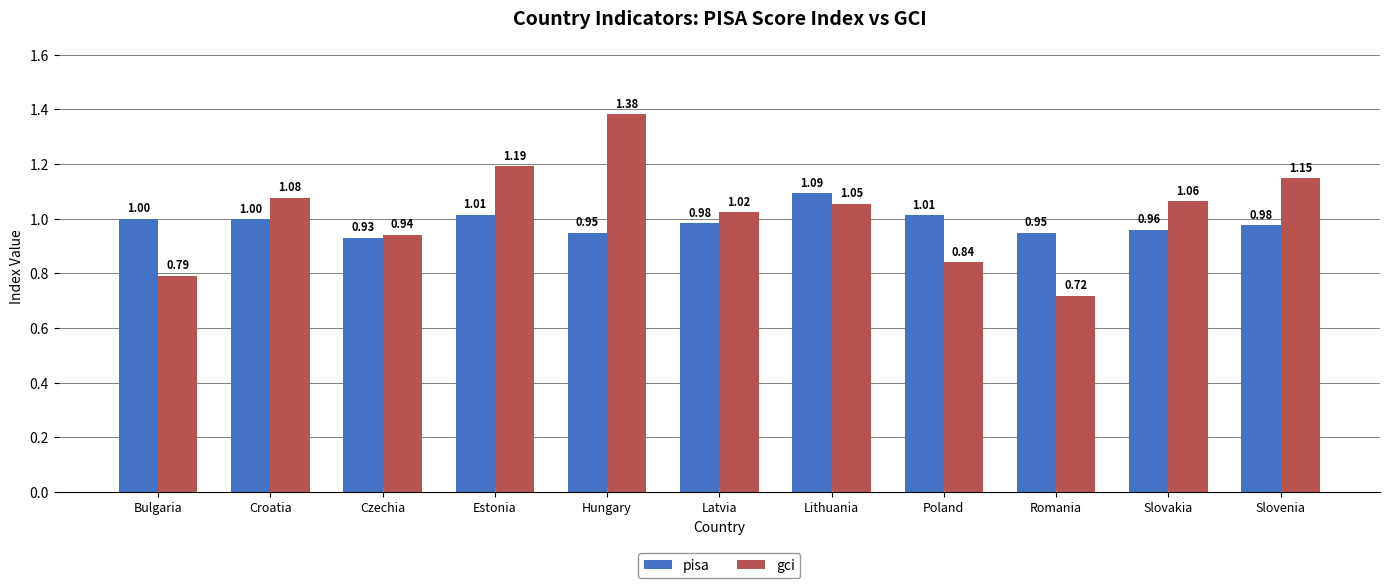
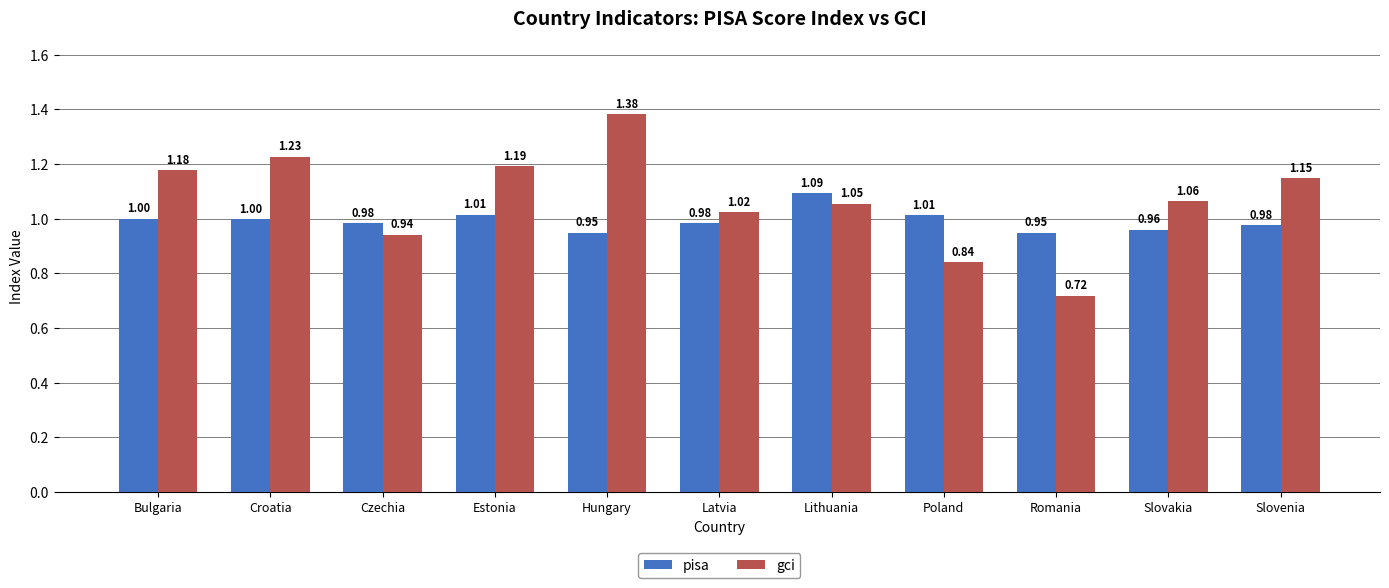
gci, Bulgaria: 0.79 -> 1.18
gci, Croatia: 1.08 -> 1.23
pisa, Czechia: 0.93 -> 0.98
